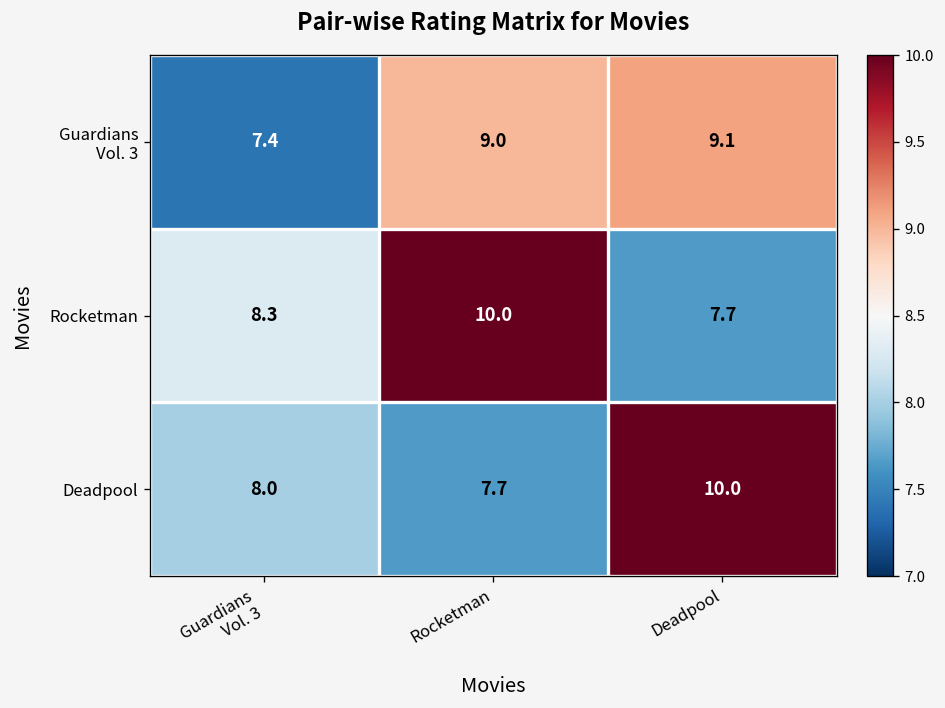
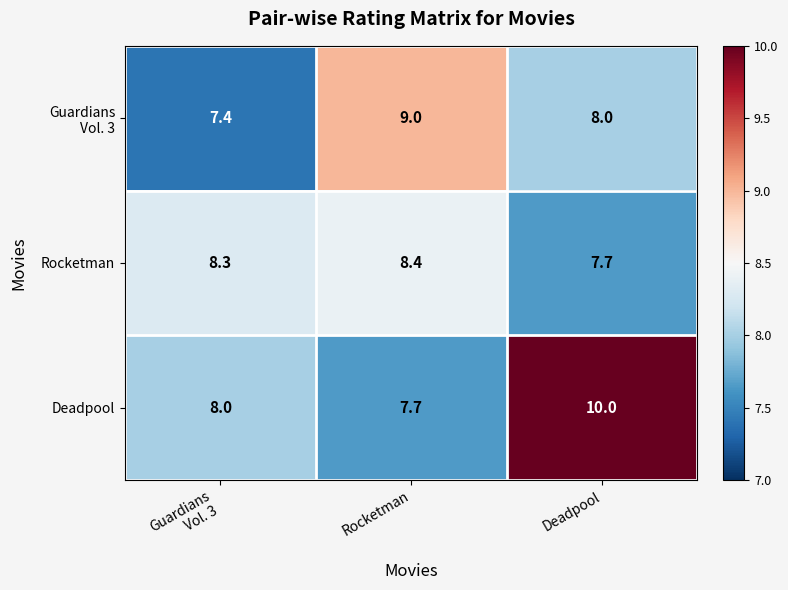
Guardians Vol. 3, Deadpool: 9.1 -> 8.0
Rocketman, Rocketman: 10.0 -> 8.4
